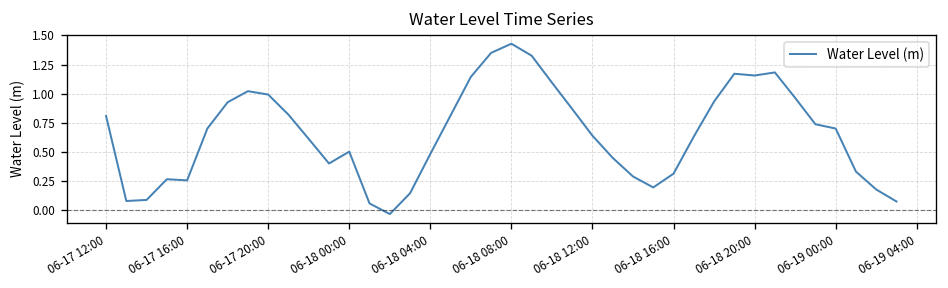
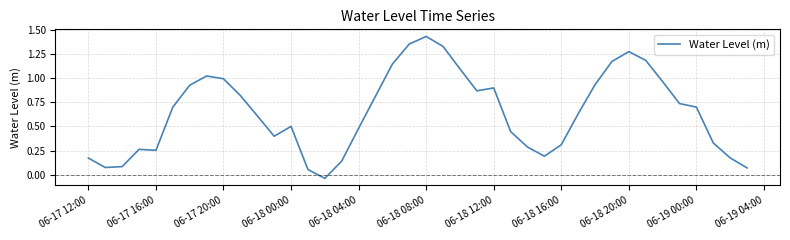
06-17 12:00: 0.8 -> 0.2
06-18 12:00: 0.6 -> 0.9
06-18 20:00: 1.2 -> 1.3
